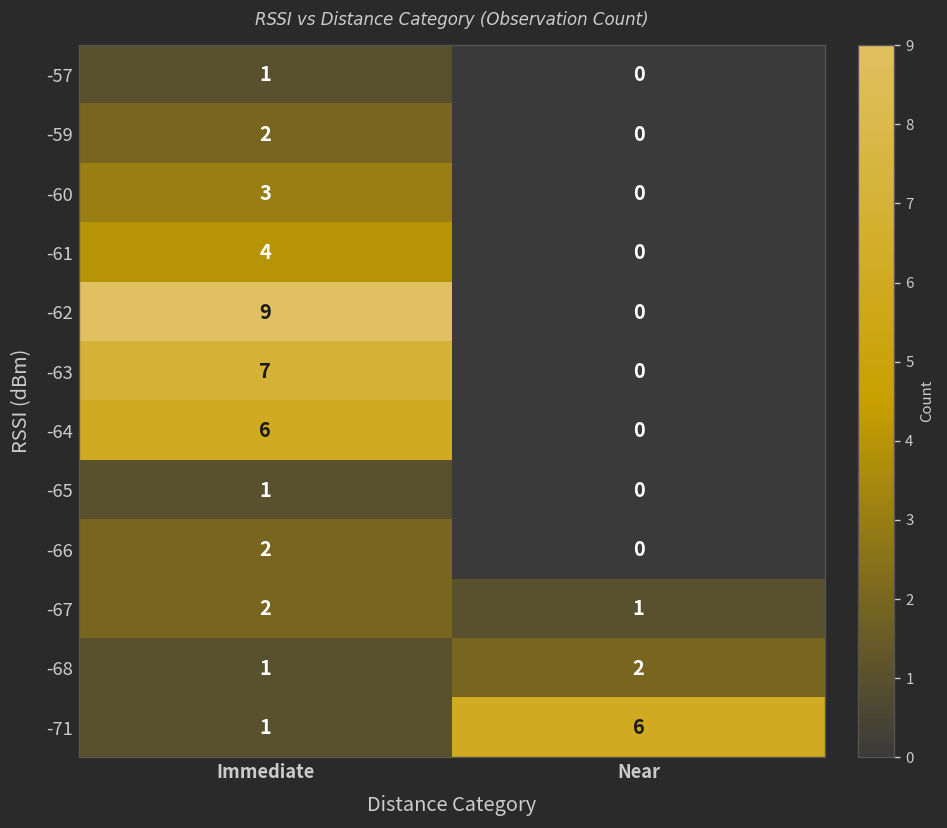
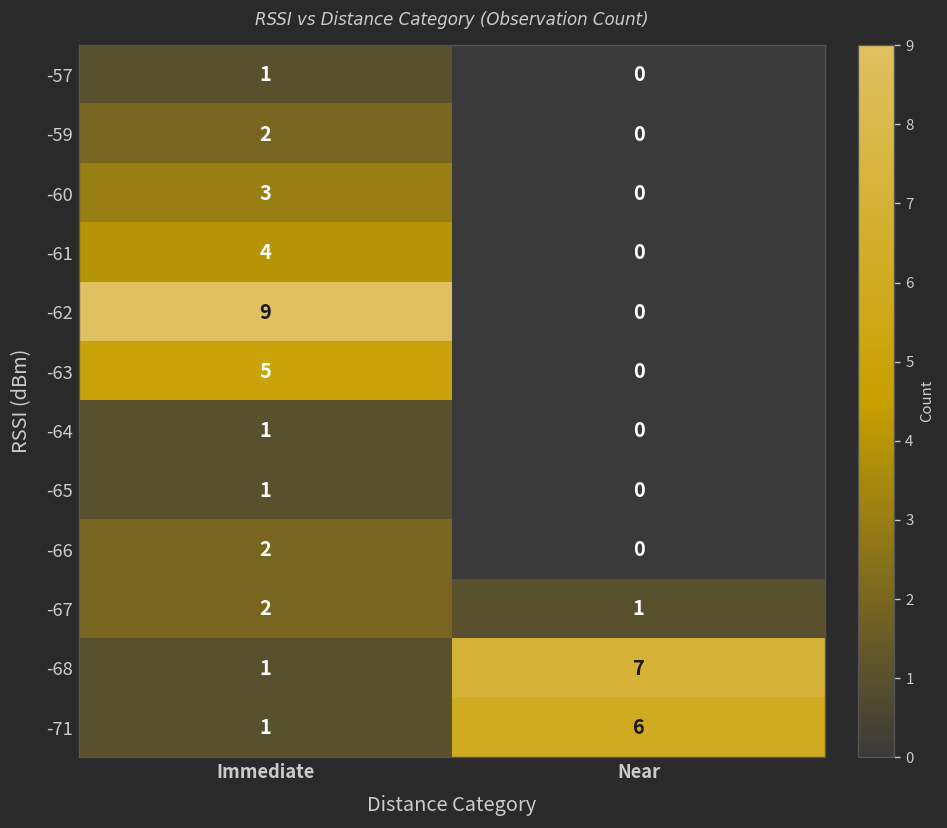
-63, Immediate: 7 -> 5
-64, Immediate: 6 -> 1
-68, Near: 2 -> 7
